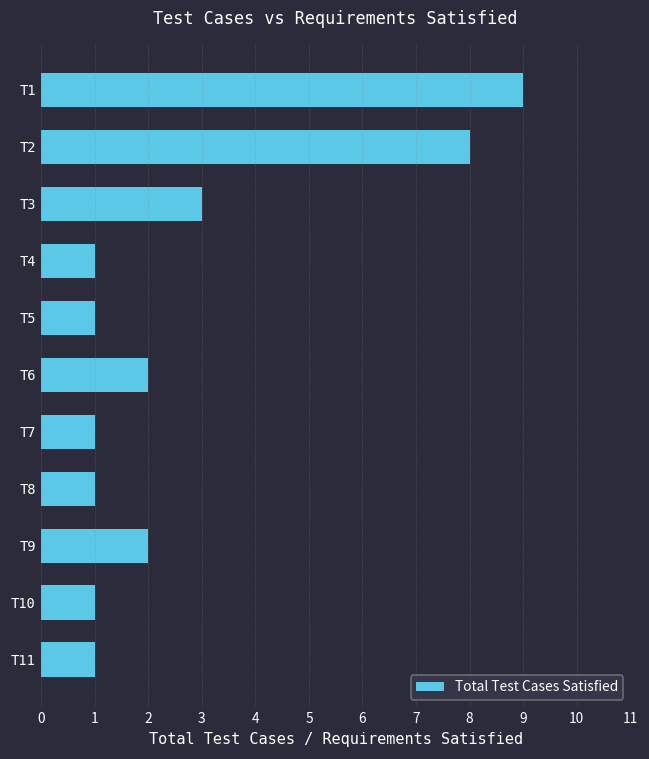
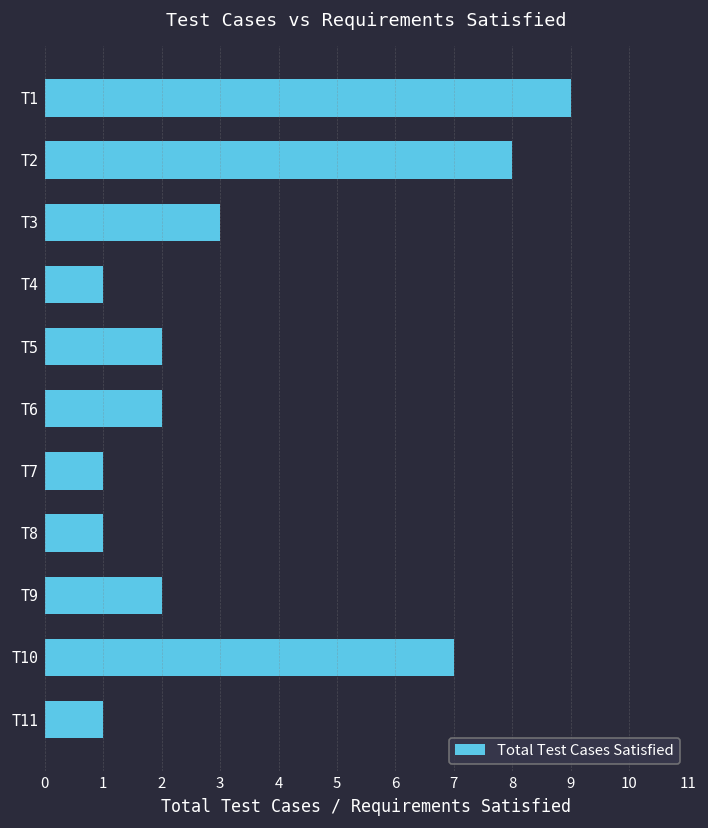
T5: 1 -> 2
T10: 1 -> 7
